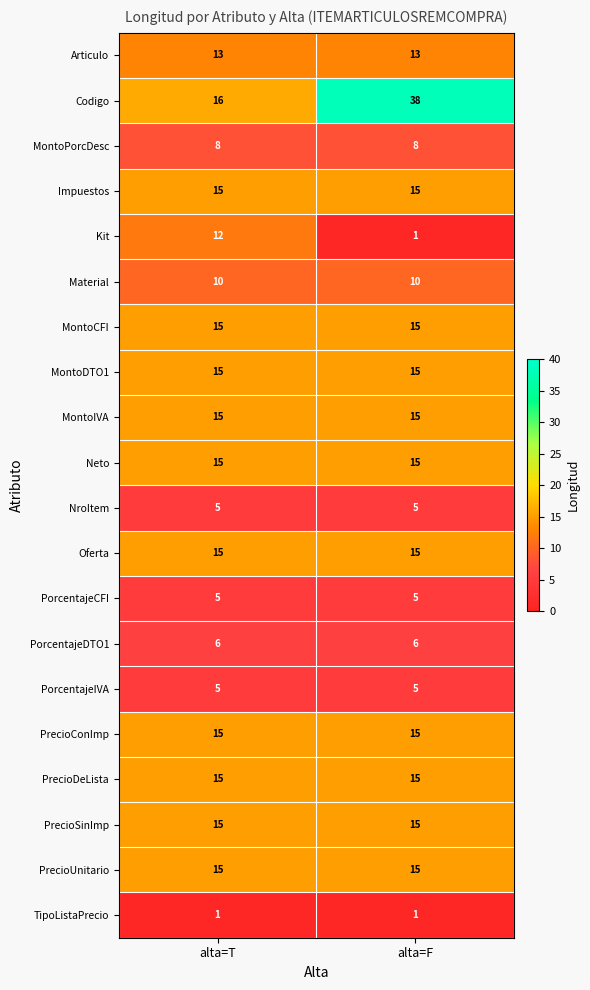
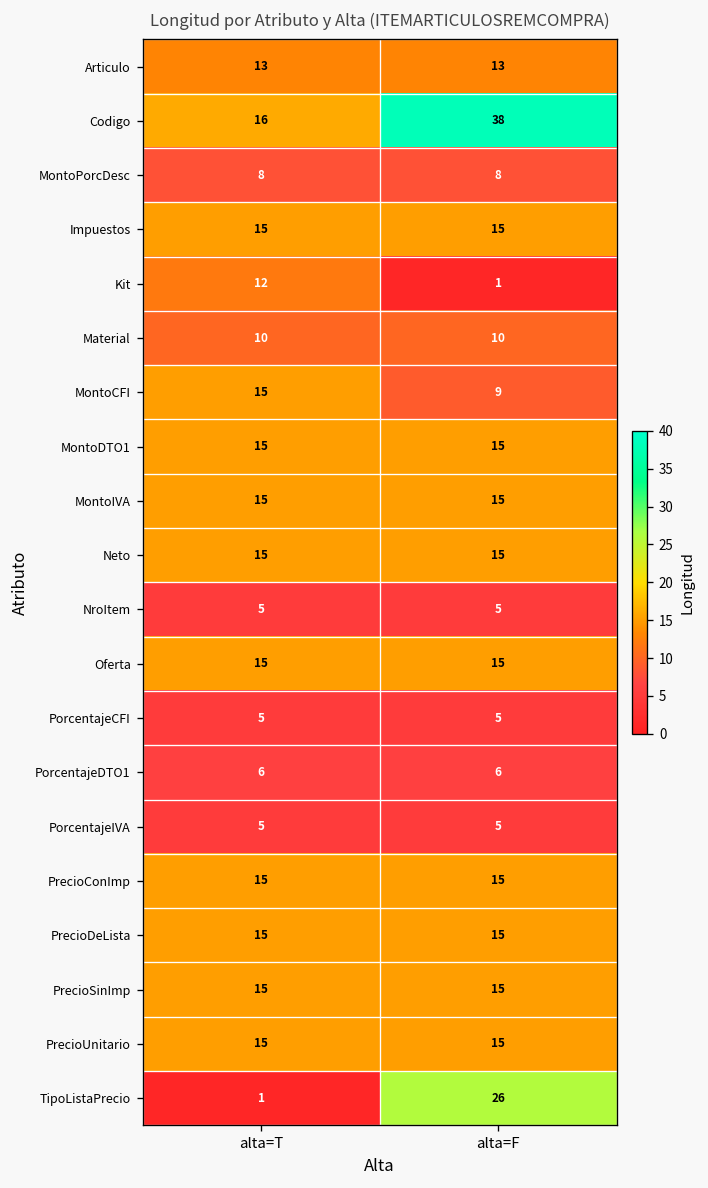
MontoCFI, alta=F: 15 -> 9
TipoListaPrecio, alta=F: 1 -> 26
